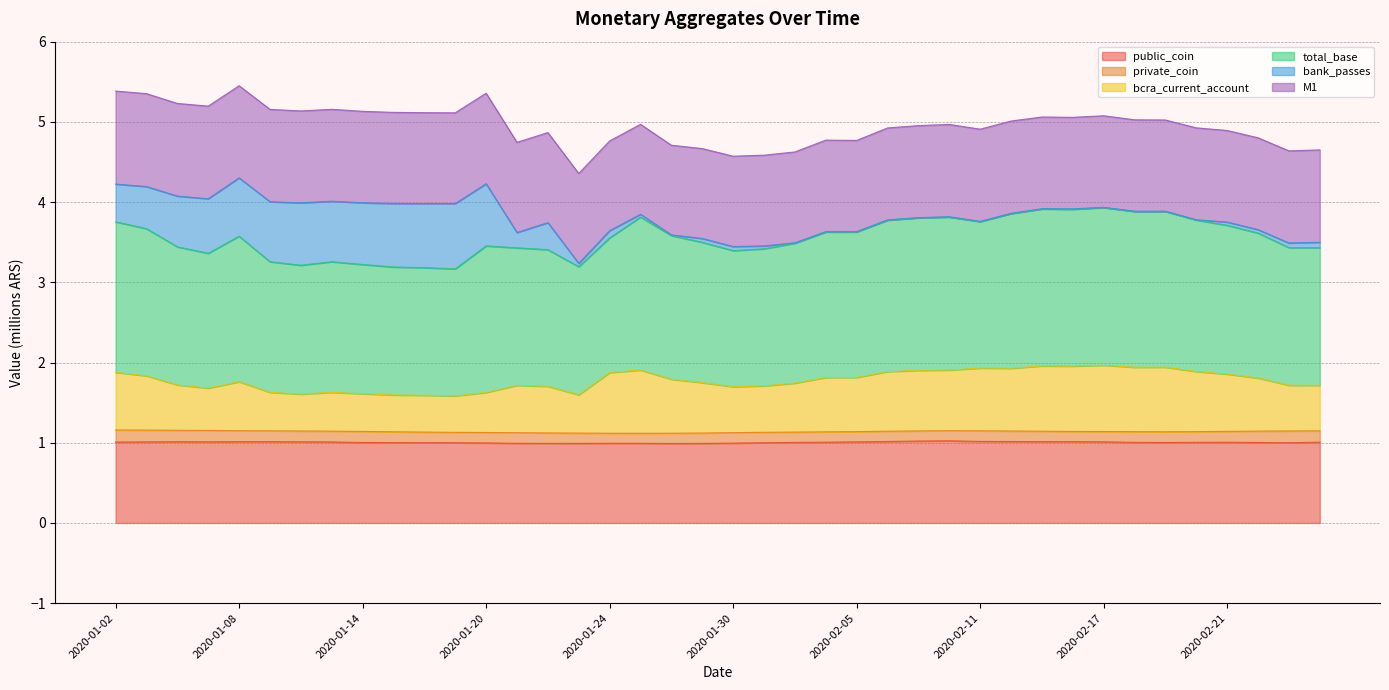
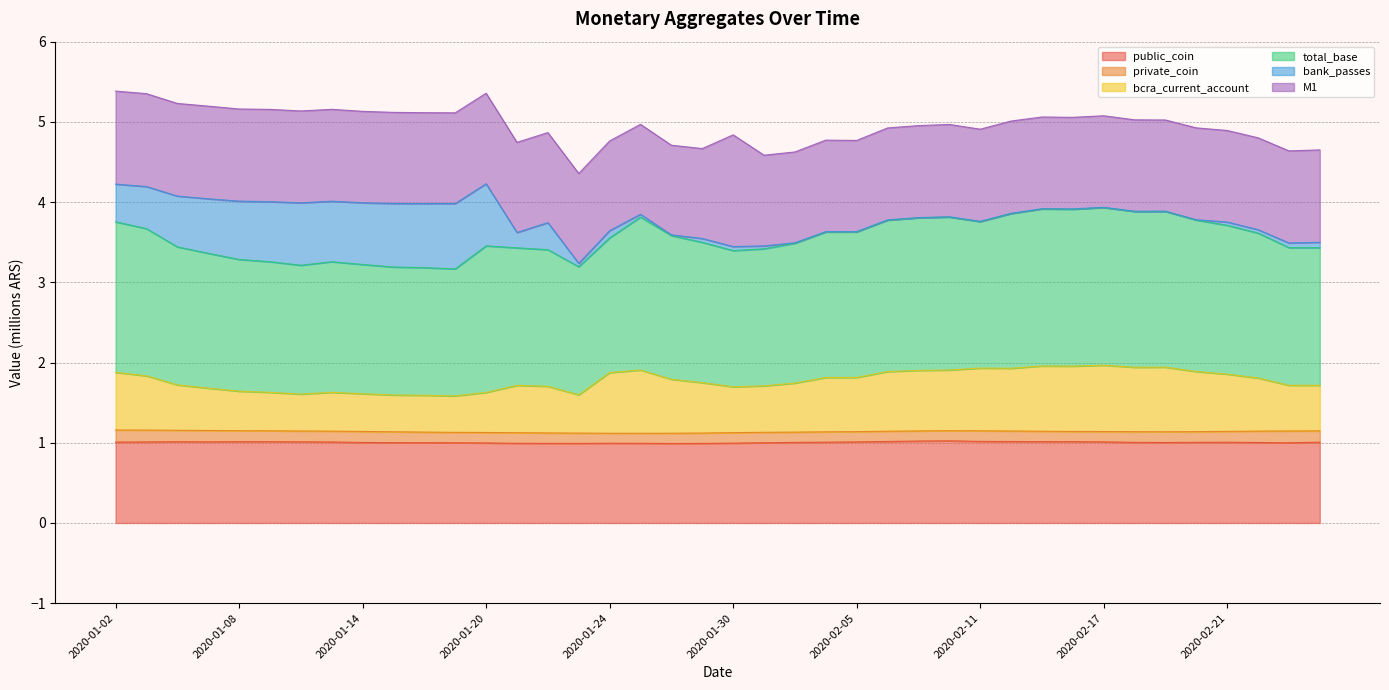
bcra_current_account, 2020-01-08: 0.6 -> 0.5
total_base, 2020-01-08: 1.8 -> 1.6
M1, 2020-01-30: 1.1 -> 1.4
